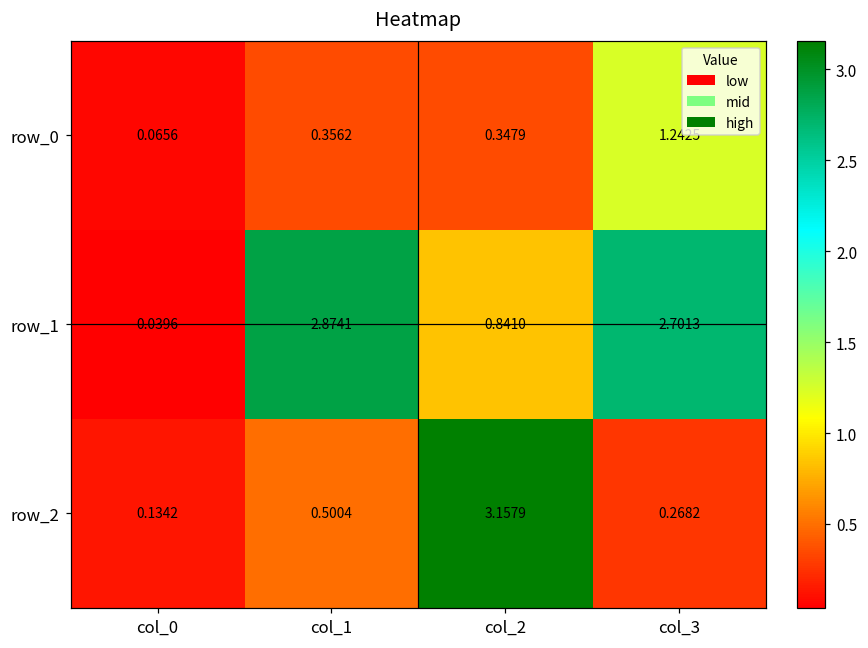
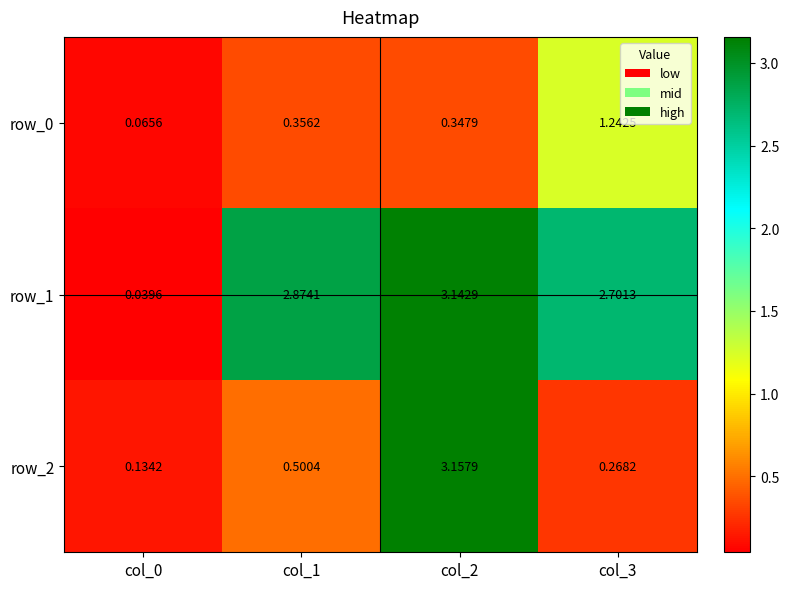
row_1, col_2: 0.8410 -> 3.1429
